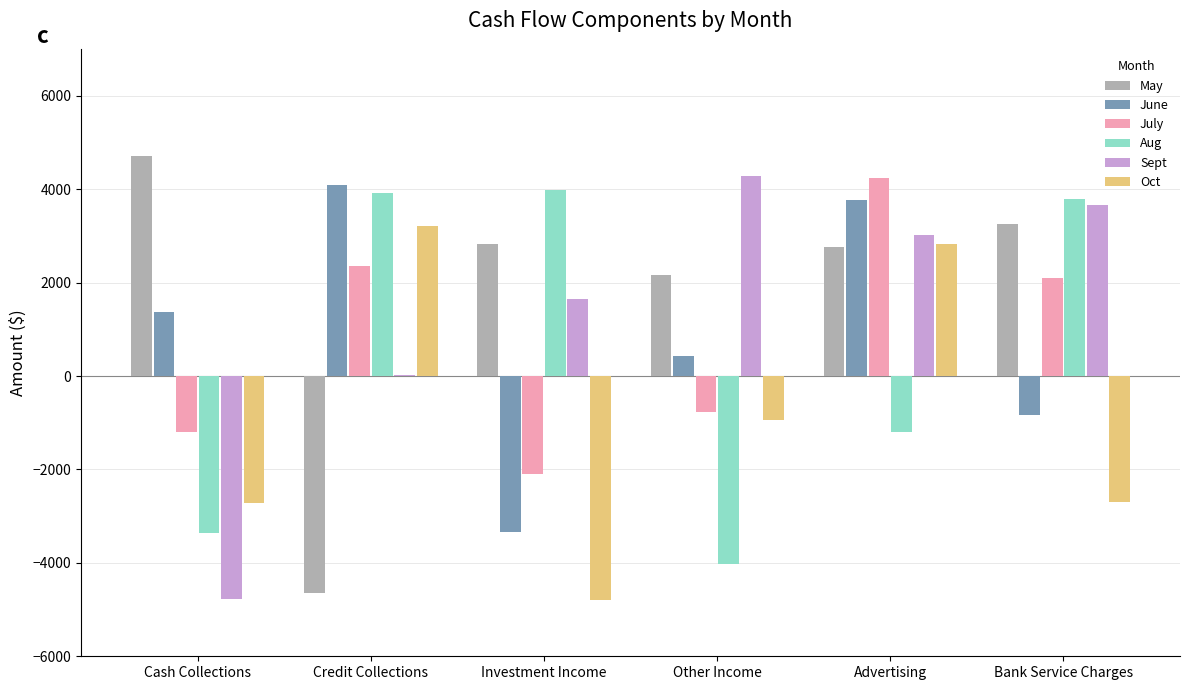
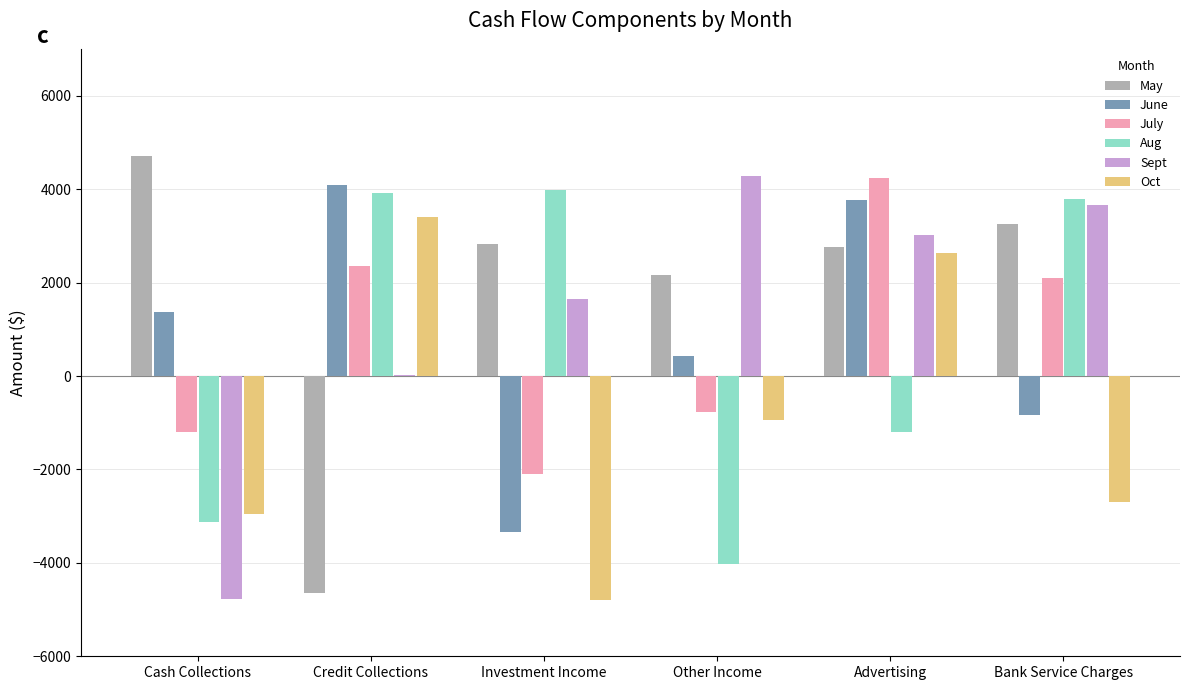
Aug, Cash Collections: -3400 -> -3100
Oct, Cash Collections: -2700 -> -2900
Oct, Credit Collections: 3200 -> 3400
Oct, Advertising: 2800 -> 2600
